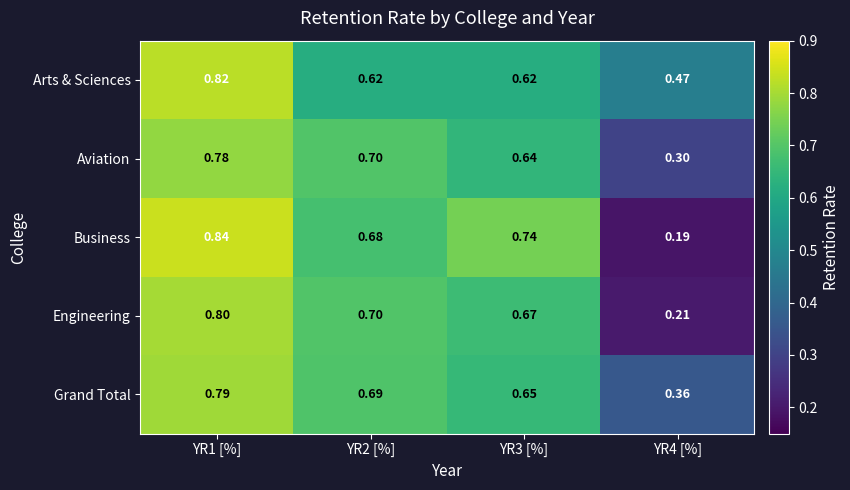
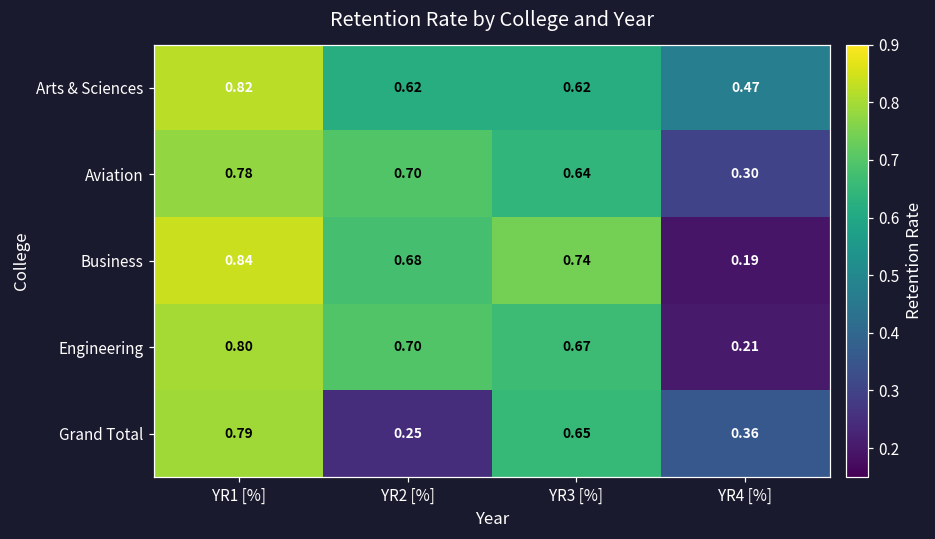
Grand Total, YR2 [%]: 0.69 -> 0.25
